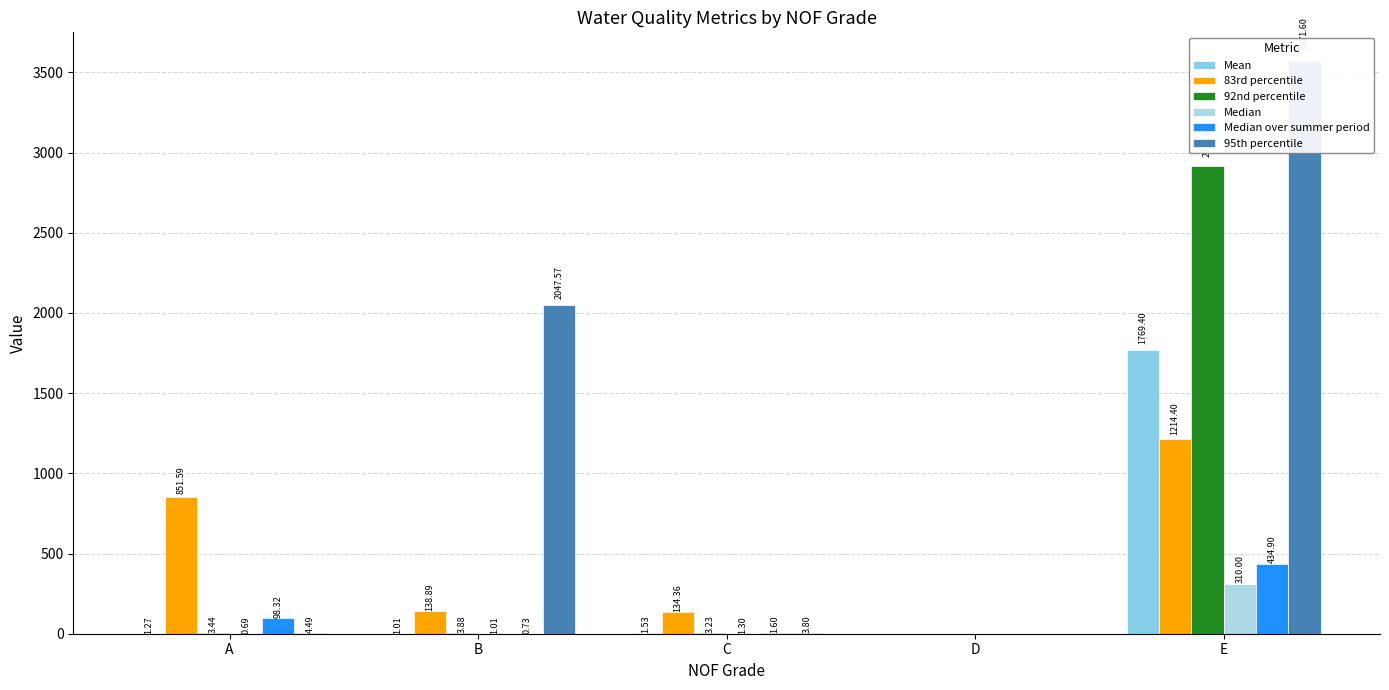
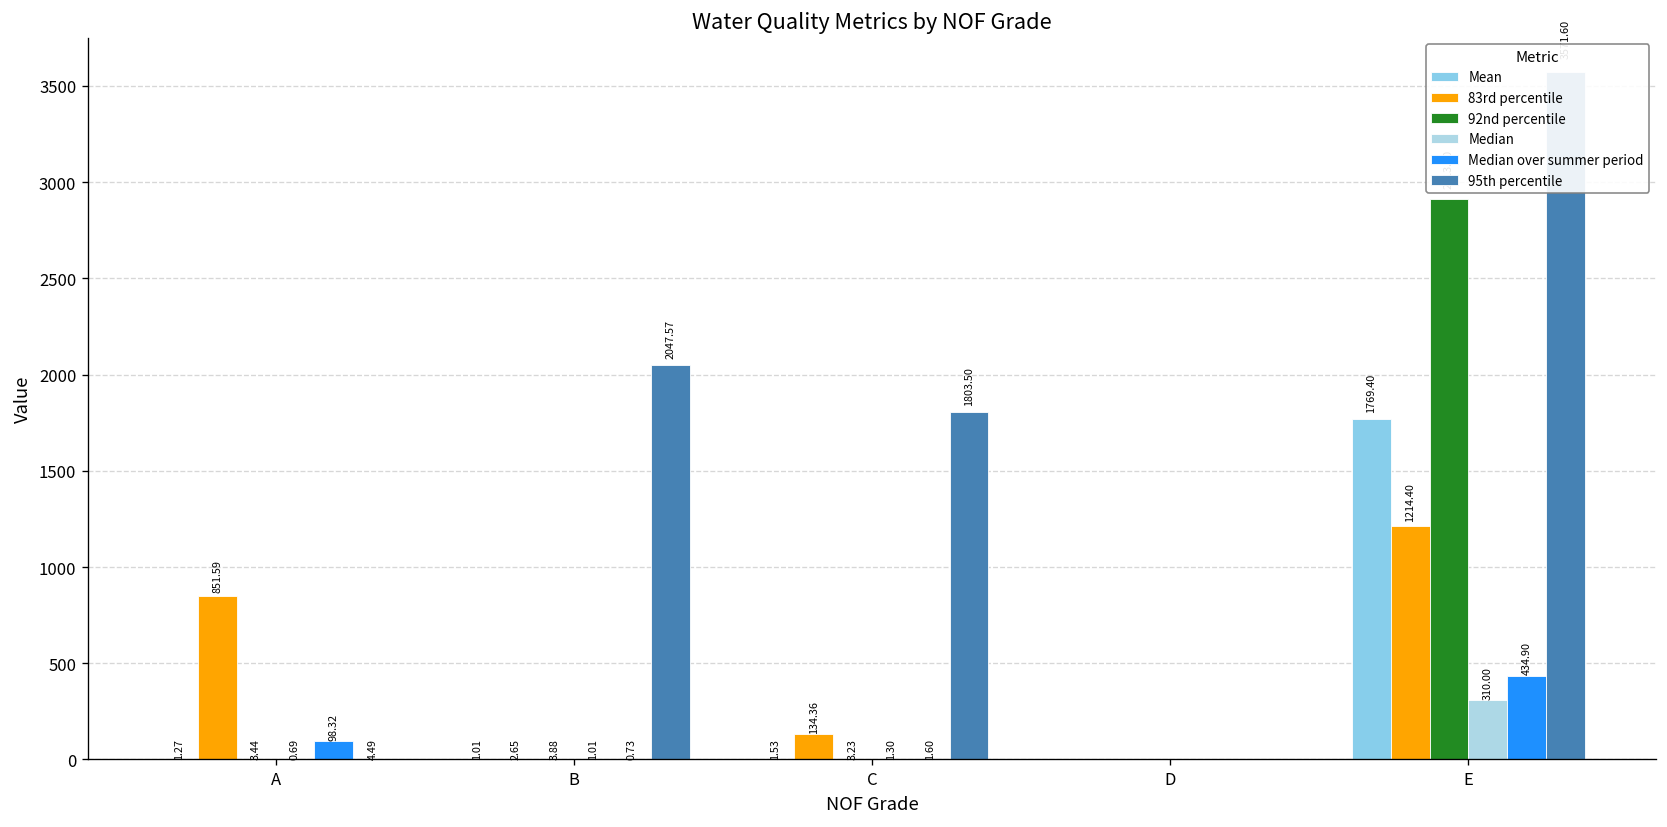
83rd percentile, B: 138.89 -> 2.65
95th percentile, C: 3.80 -> 1803.50
